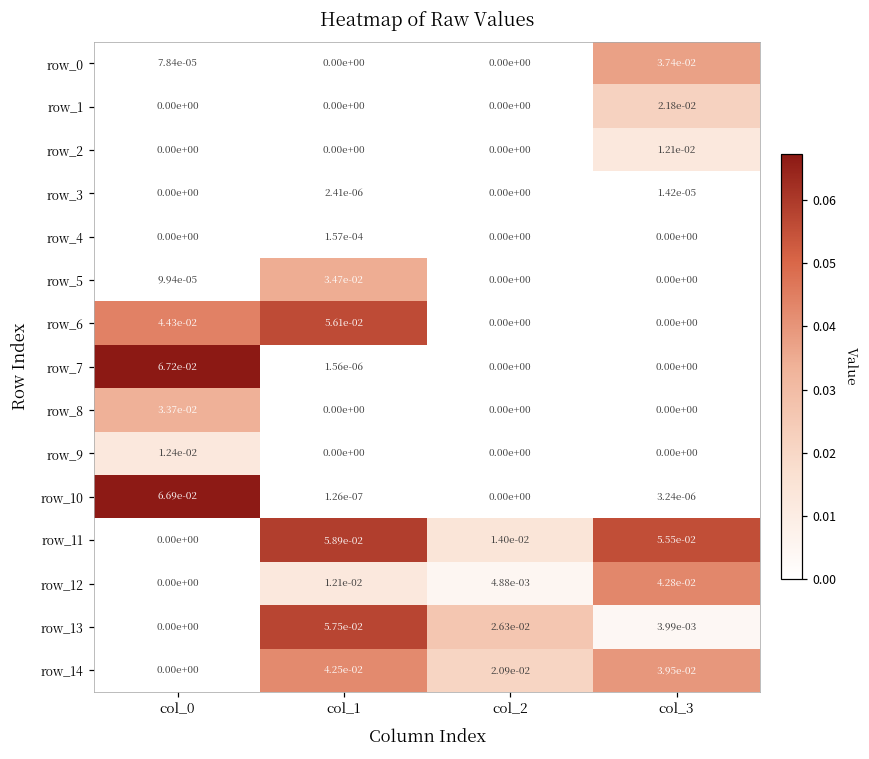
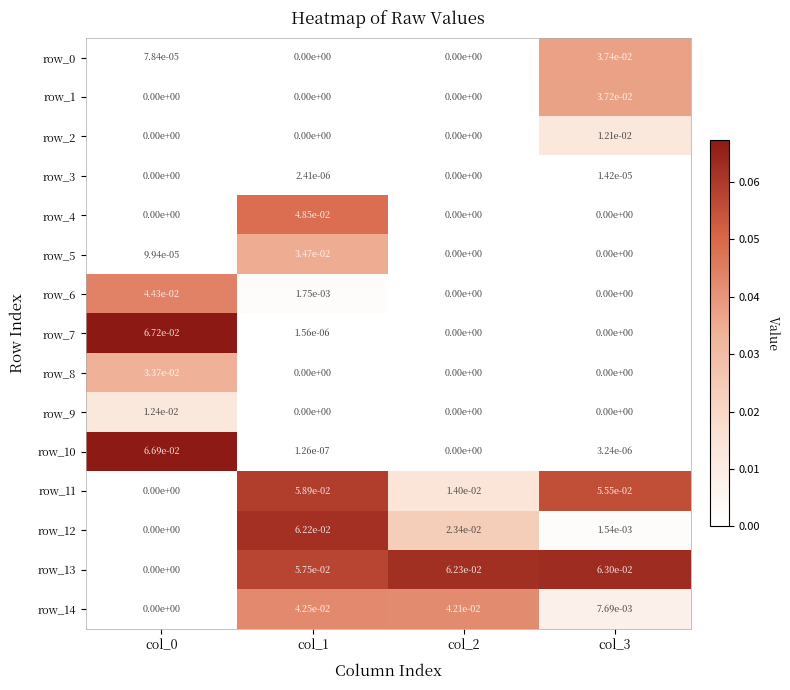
row_1, col_3: 2.18e-02 -> 3.72e-02
row_4, col_1: 1.57e-04 -> 4.85e-02
row_6, col_1: 5.61e-02 -> 1.75e-03
row_12, col_1: 1.21e-02 -> 6.22e-02
row_12, col_2: 4.88e-03 -> 2.34e-02
row_12, col_3: 4.28e-02 -> 1.54e-03
row_13, col_2: 2.63e-02 -> 6.23e-02
row_13, col_3: 3.99e-03 -> 6.30e-02
row_14, col_2: 2.09e-02 -> 4.21e-02
row_14, col_3: 3.95e-02 -> 7.69e-03
